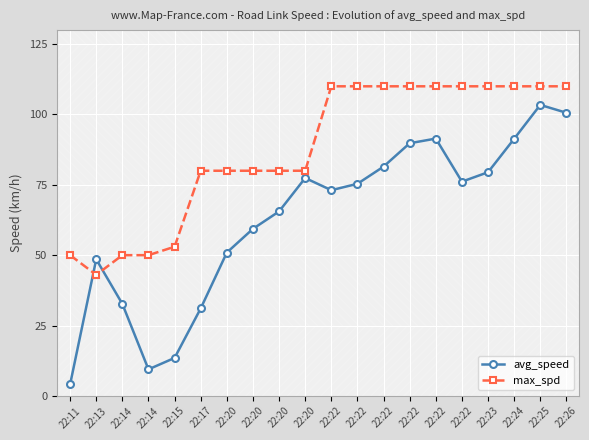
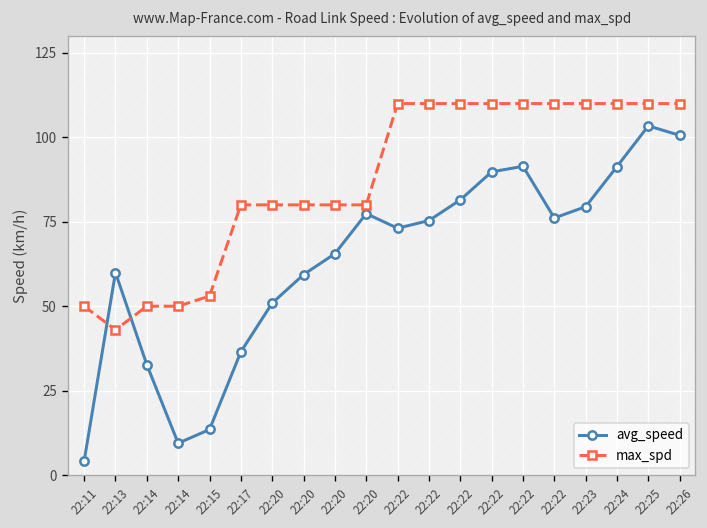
avg_speed, 22:13: 49 -> 60
avg_speed, 22:17: 31 -> 36
